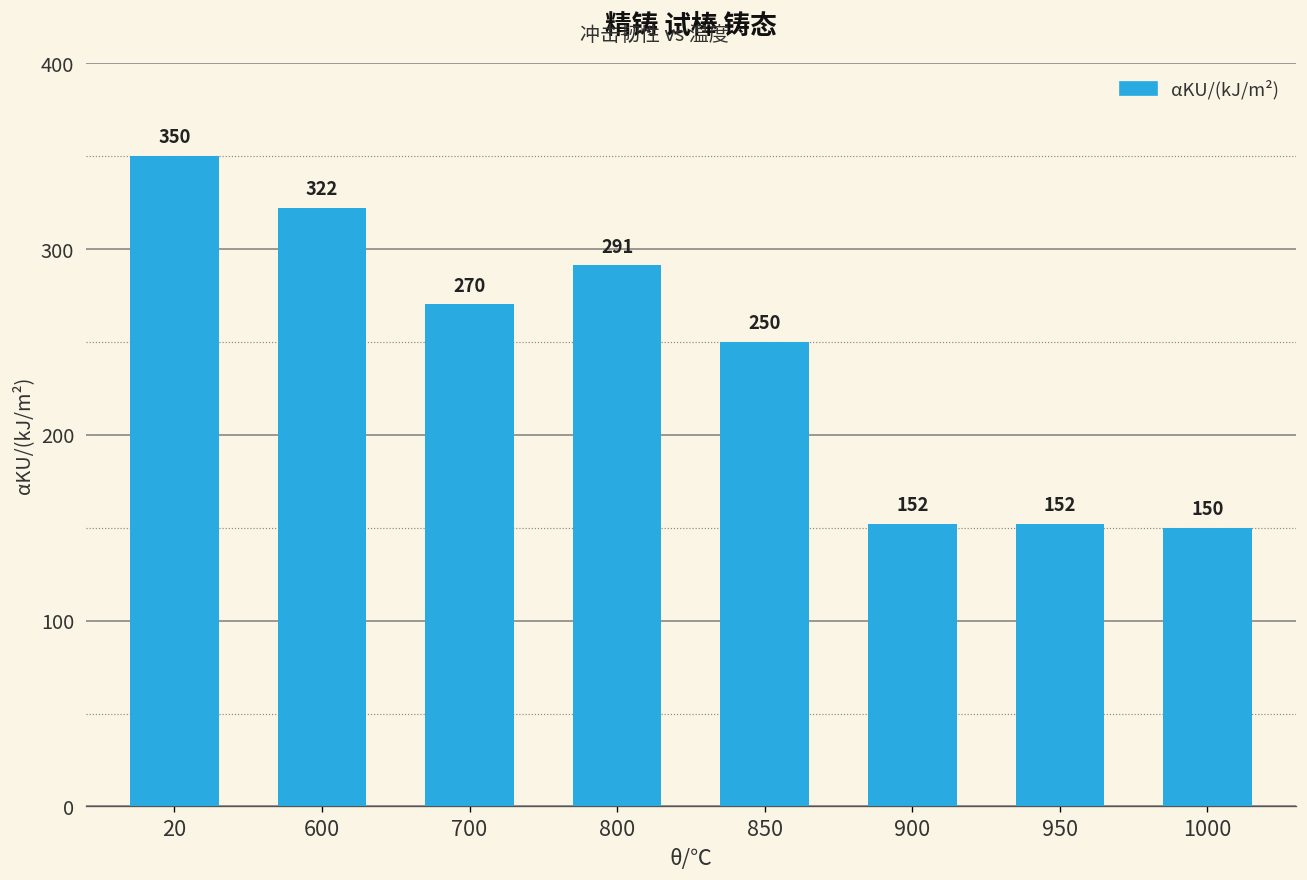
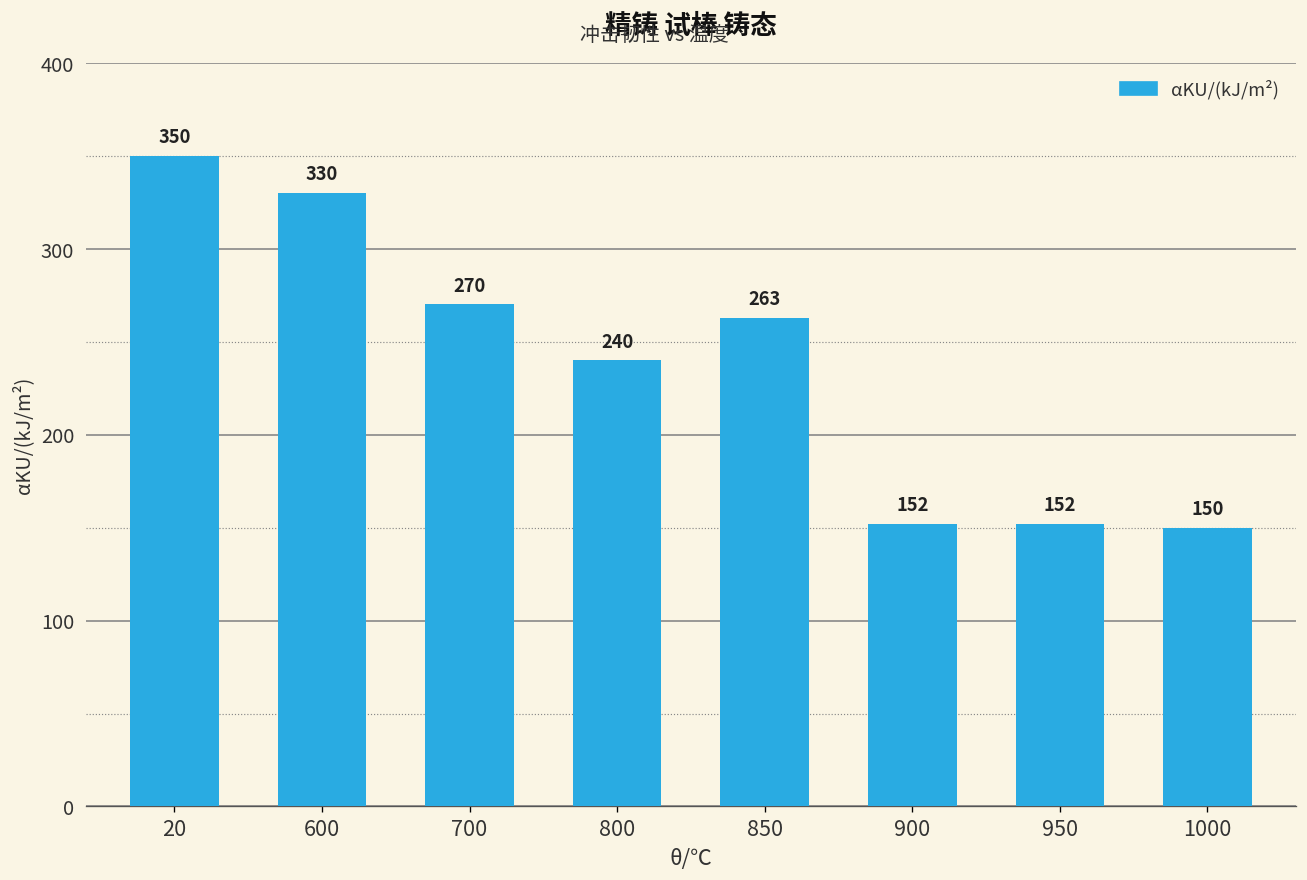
600: 322 -> 330
800: 291 -> 240
850: 250 -> 263
